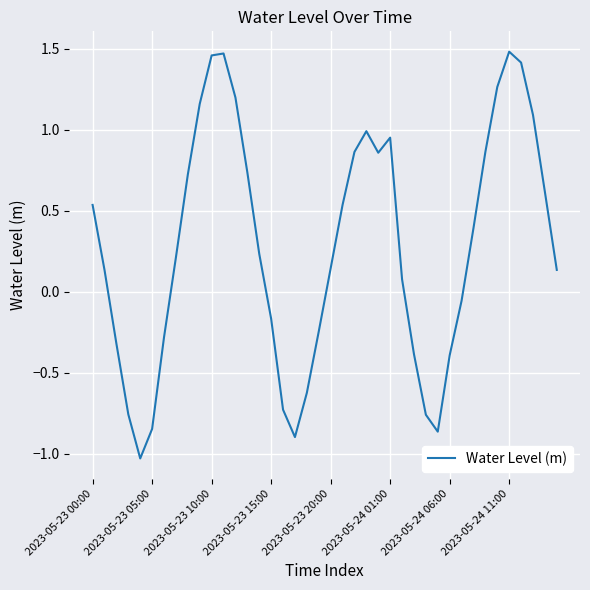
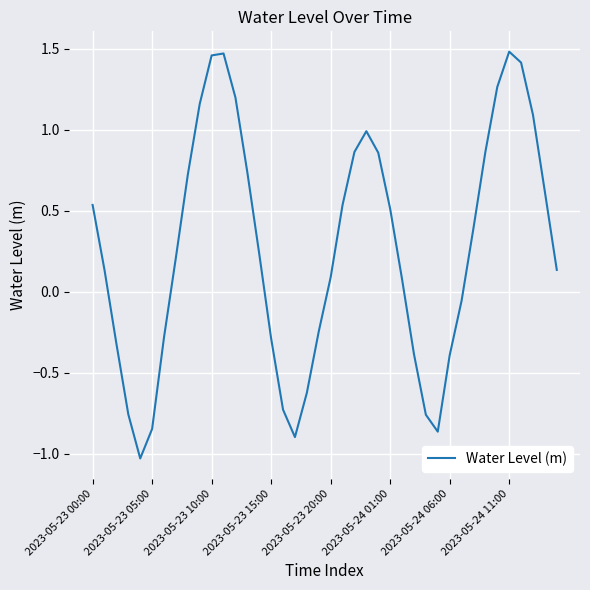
2023-05-23 15:00: -0.17 -> -0.29
2023-05-23 20:00: 0.14 -> 0.09
2023-05-24 01:00: 0.95 -> 0.51
